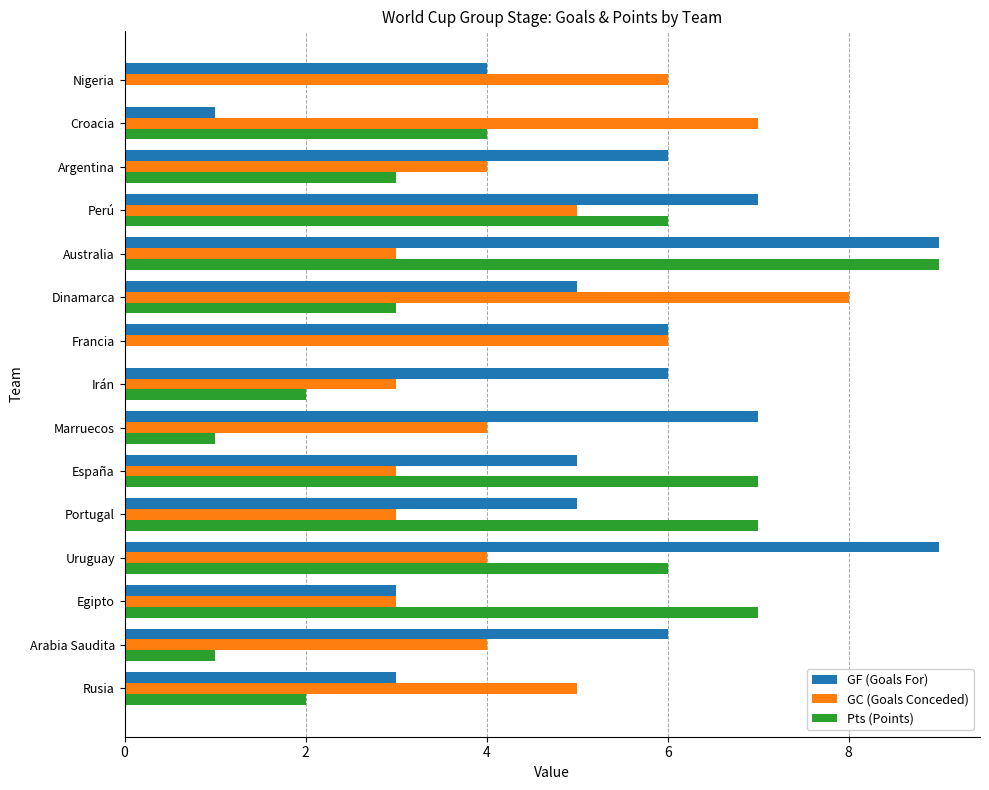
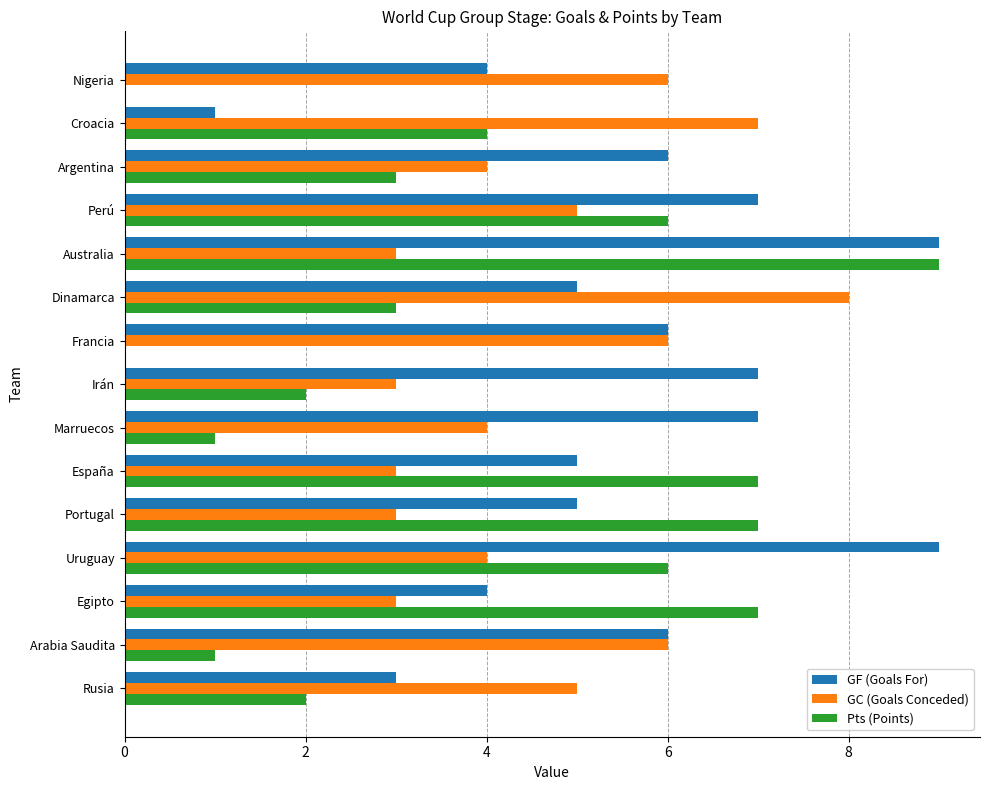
GF (Goals For), Irán: 6 -> 7
GF (Goals For), Egipto: 3 -> 4
GC (Goals Conceded), Arabia Saudita: 4 -> 6
